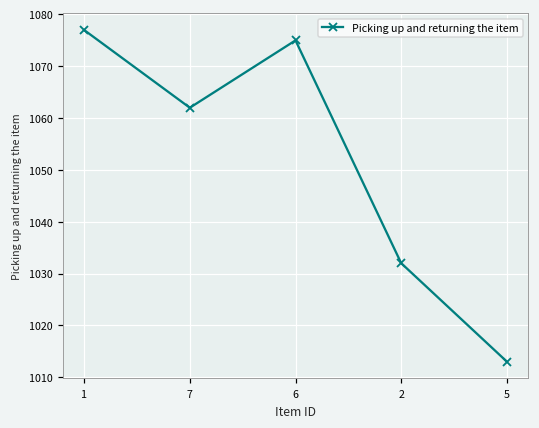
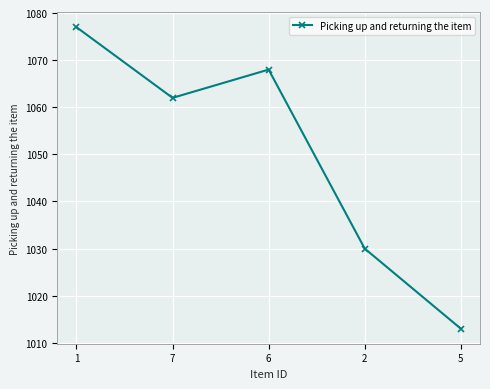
6: 1075 -> 1068
2: 1032 -> 1030
